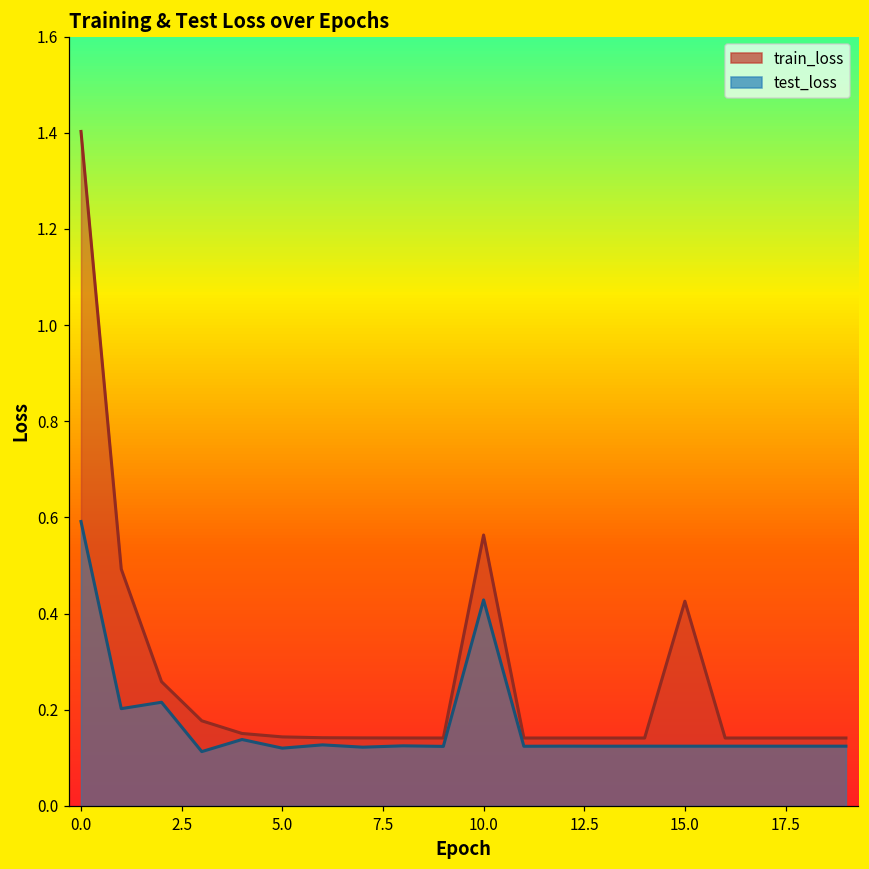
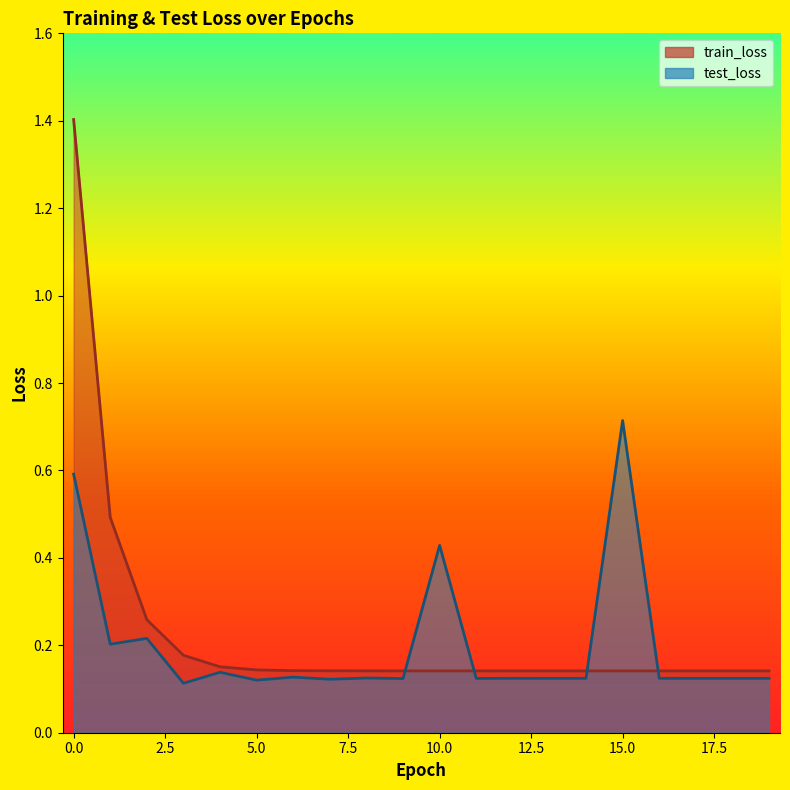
train_loss, 10.0: 0.56 -> 0.14
train_loss, 15.0: 0.43 -> 0.14
test_loss, 15.0: 0.12 -> 0.71
